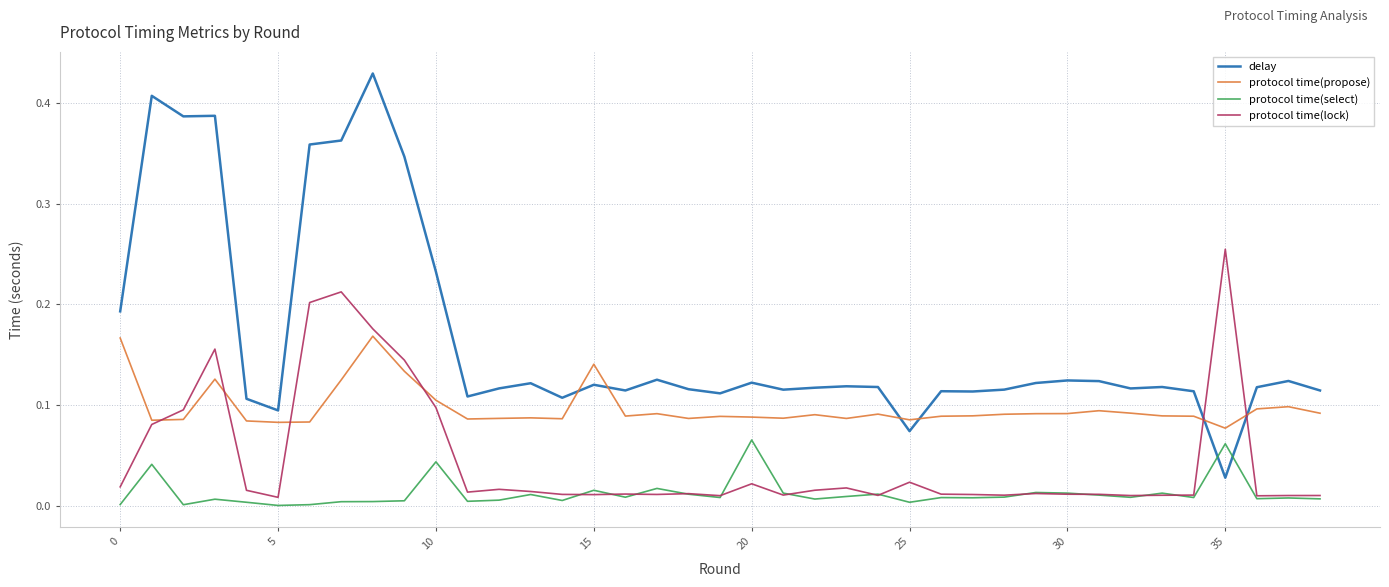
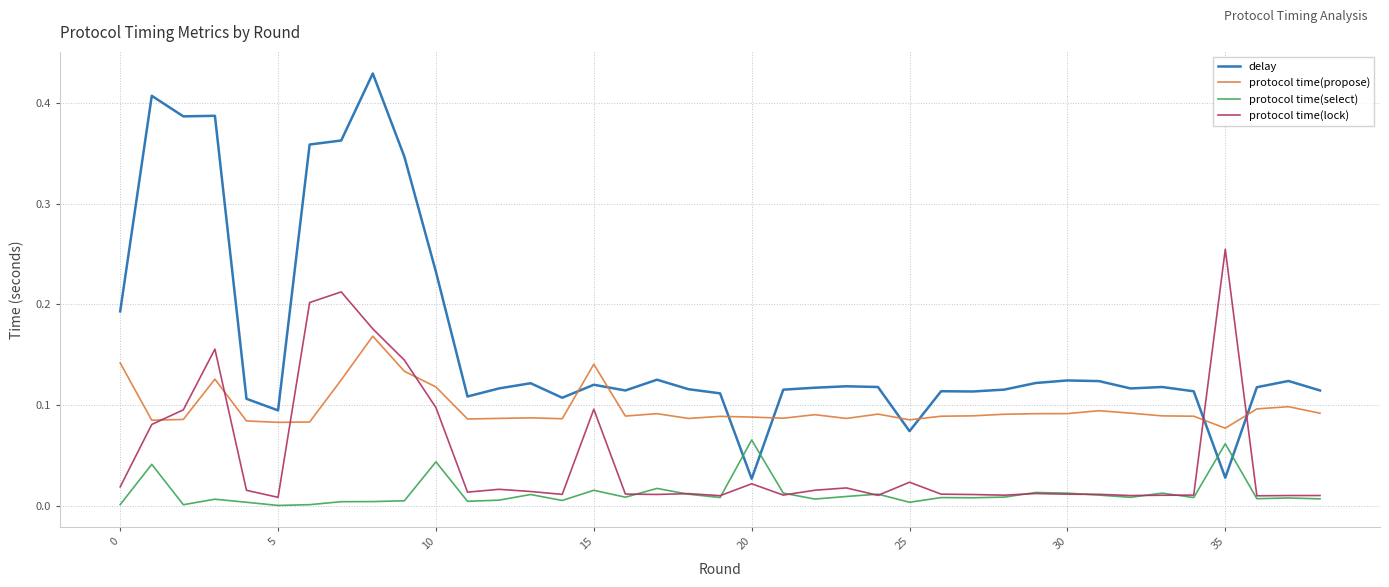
protocol time(propose), 0: 0.167 -> 0.142
protocol time(propose), 10: 0.105 -> 0.118
protocol time(lock), 15: 0.011 -> 0.096
delay, 20: 0.122 -> 0.027
